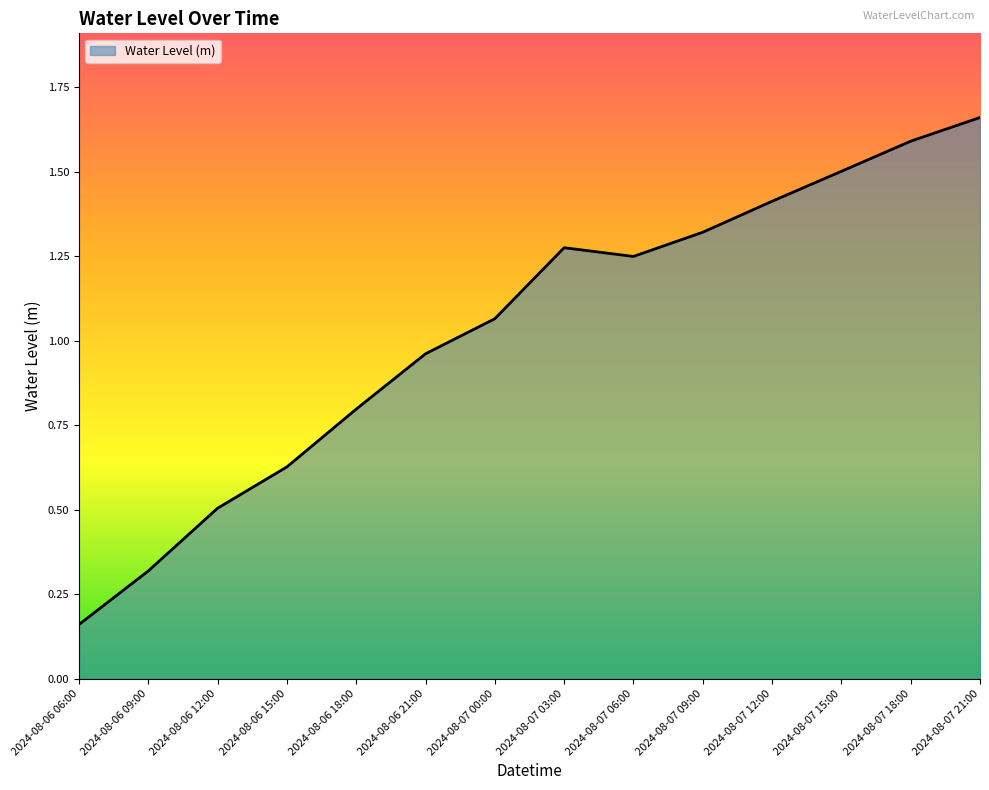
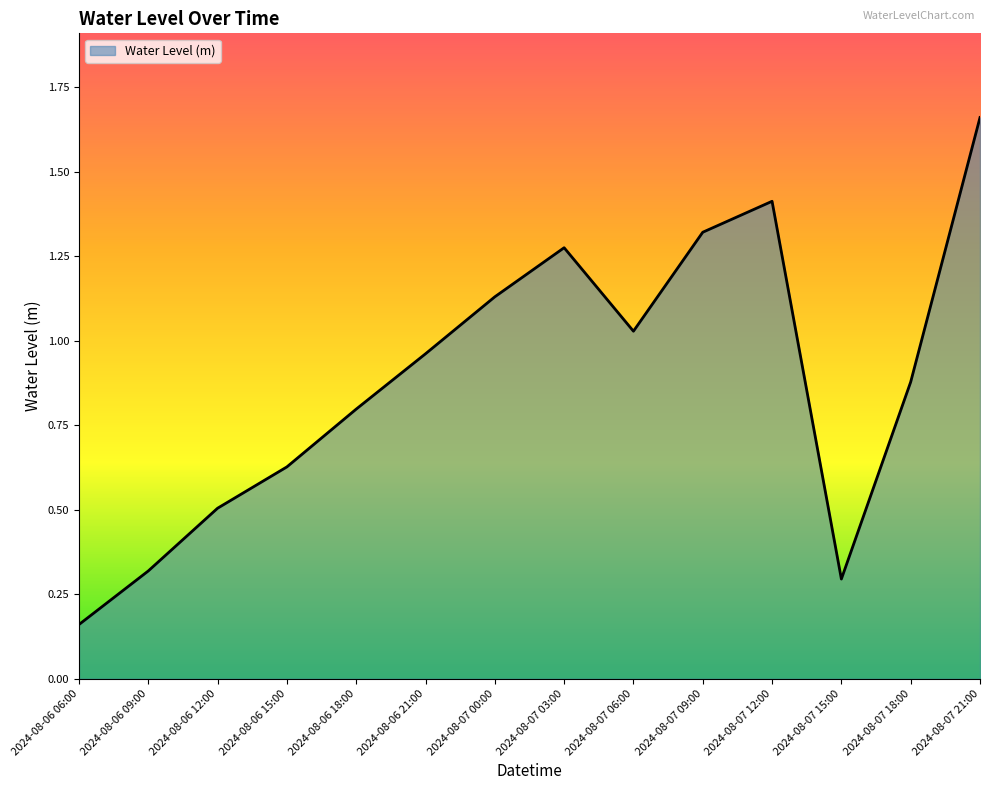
2024-08-07 00:00: 1.06 -> 1.13
2024-08-07 06:00: 1.25 -> 1.03
2024-08-07 15:00: 1.50 -> 0.30
2024-08-07 18:00: 1.59 -> 0.88
